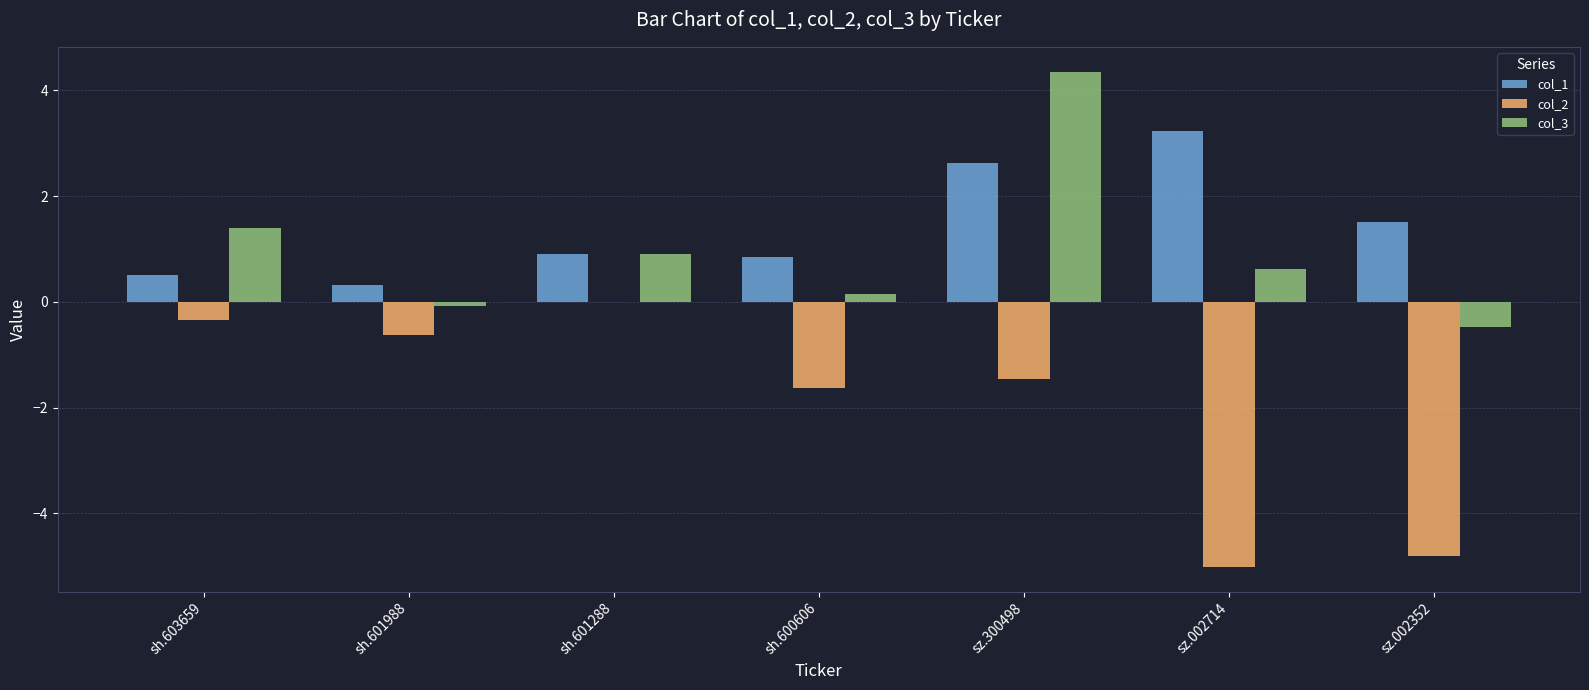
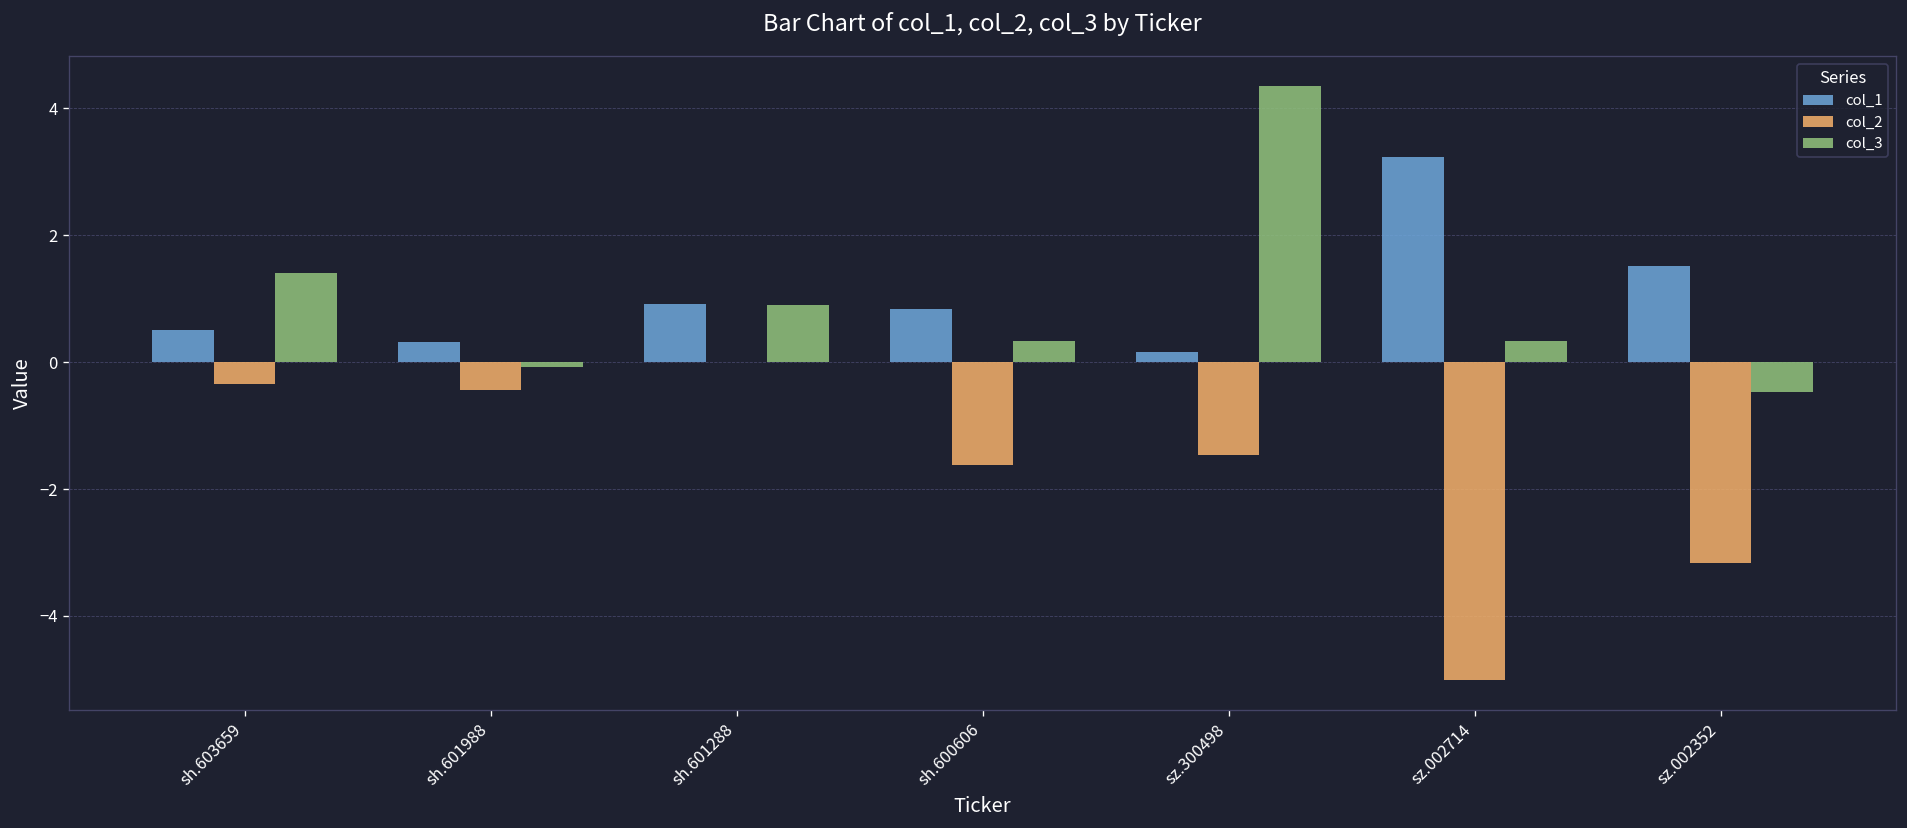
col_2, sh.601988: -0.6 -> -0.4
col_3, sh.600606: 0.2 -> 0.3
col_1, sz.300498: 2.6 -> 0.2
col_3, sz.002714: 0.6 -> 0.3
col_2, sz.002352: -4.8 -> -3.2
